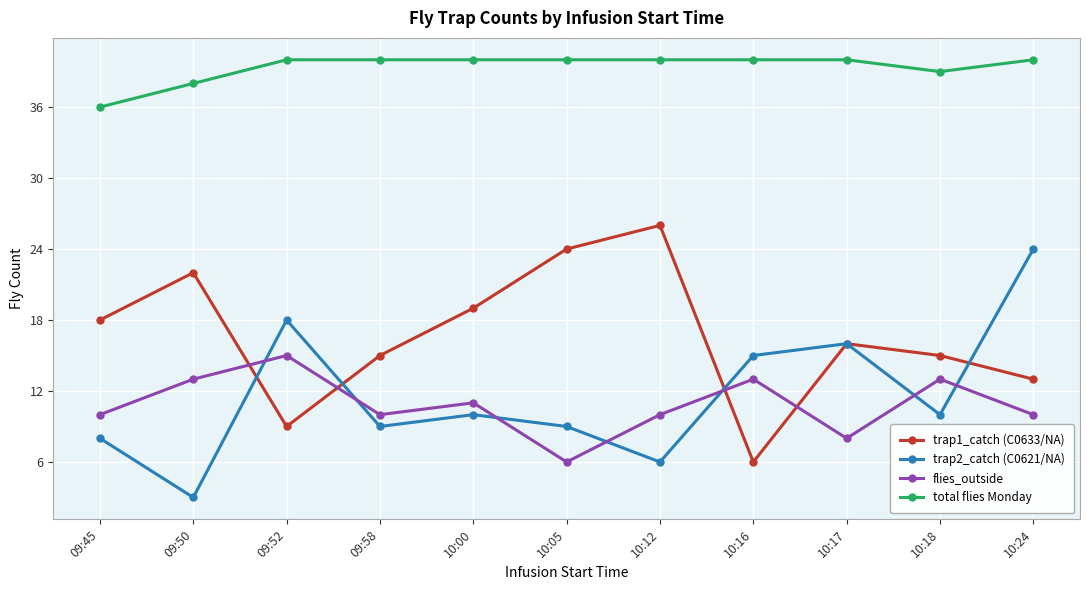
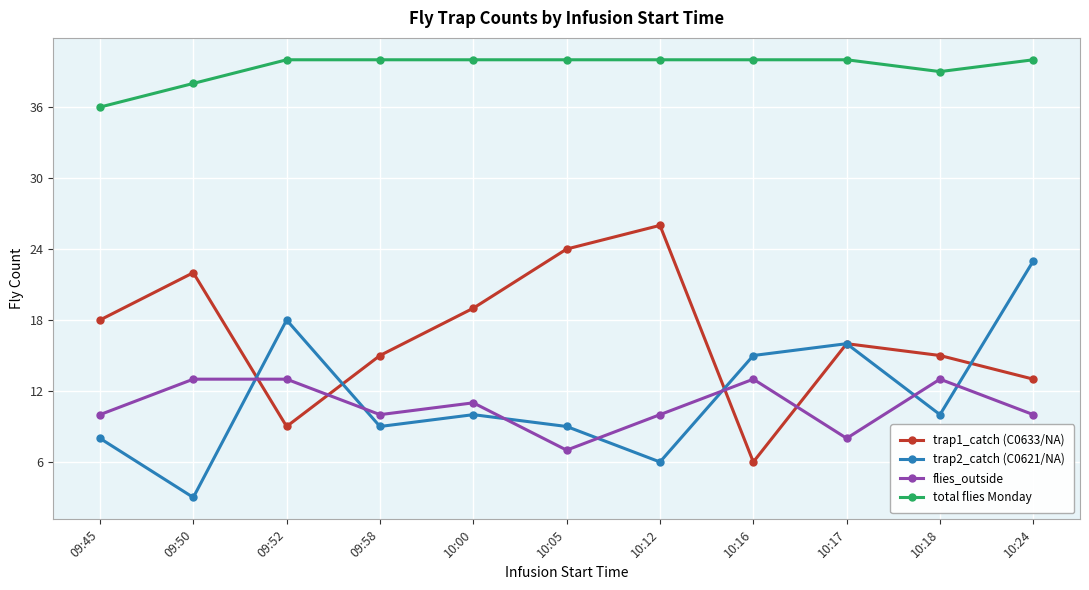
flies_outside, 09:52: 15 -> 13
flies_outside, 10:05: 6 -> 7
trap2_catch (C0621/NA), 10:24: 24 -> 23
